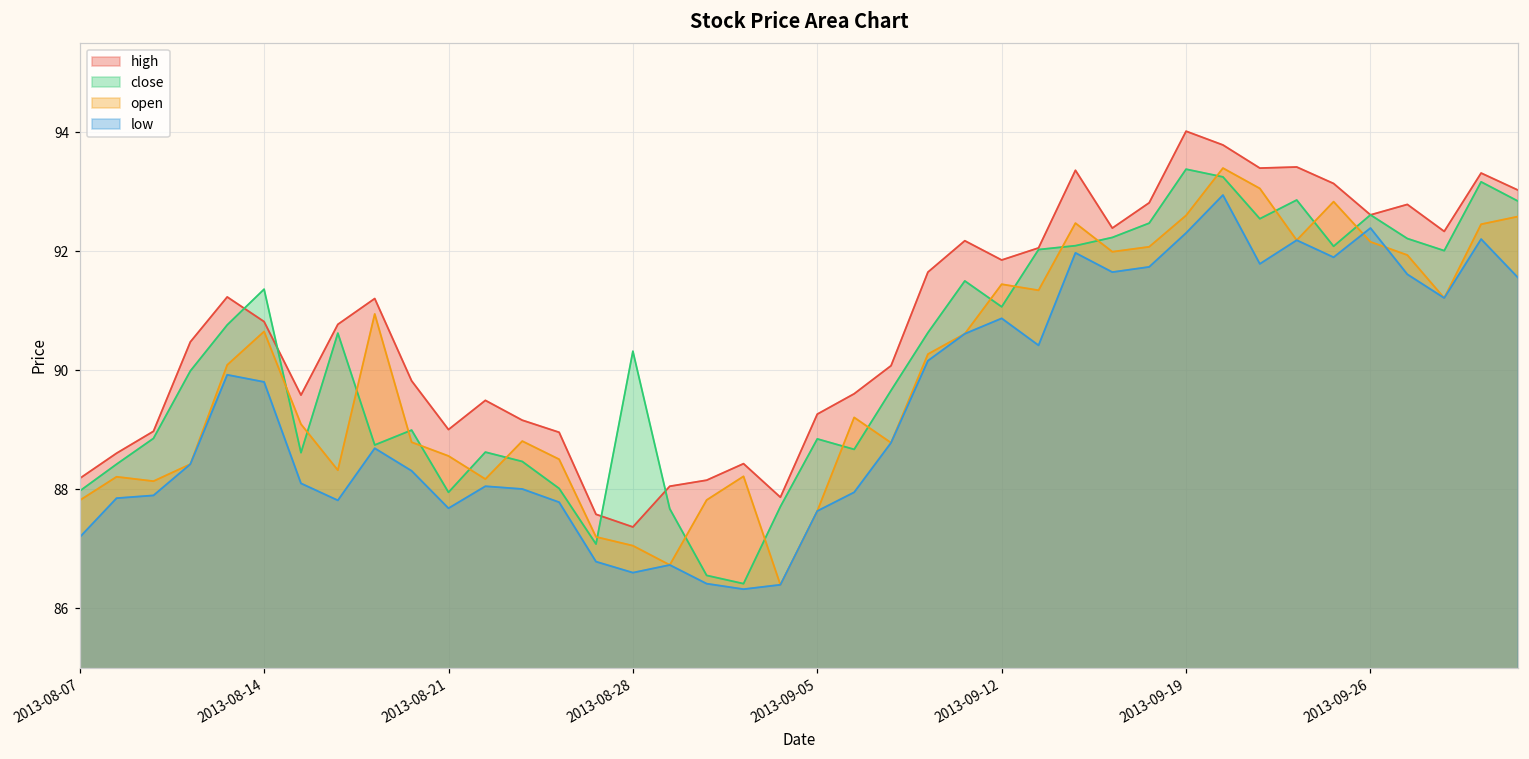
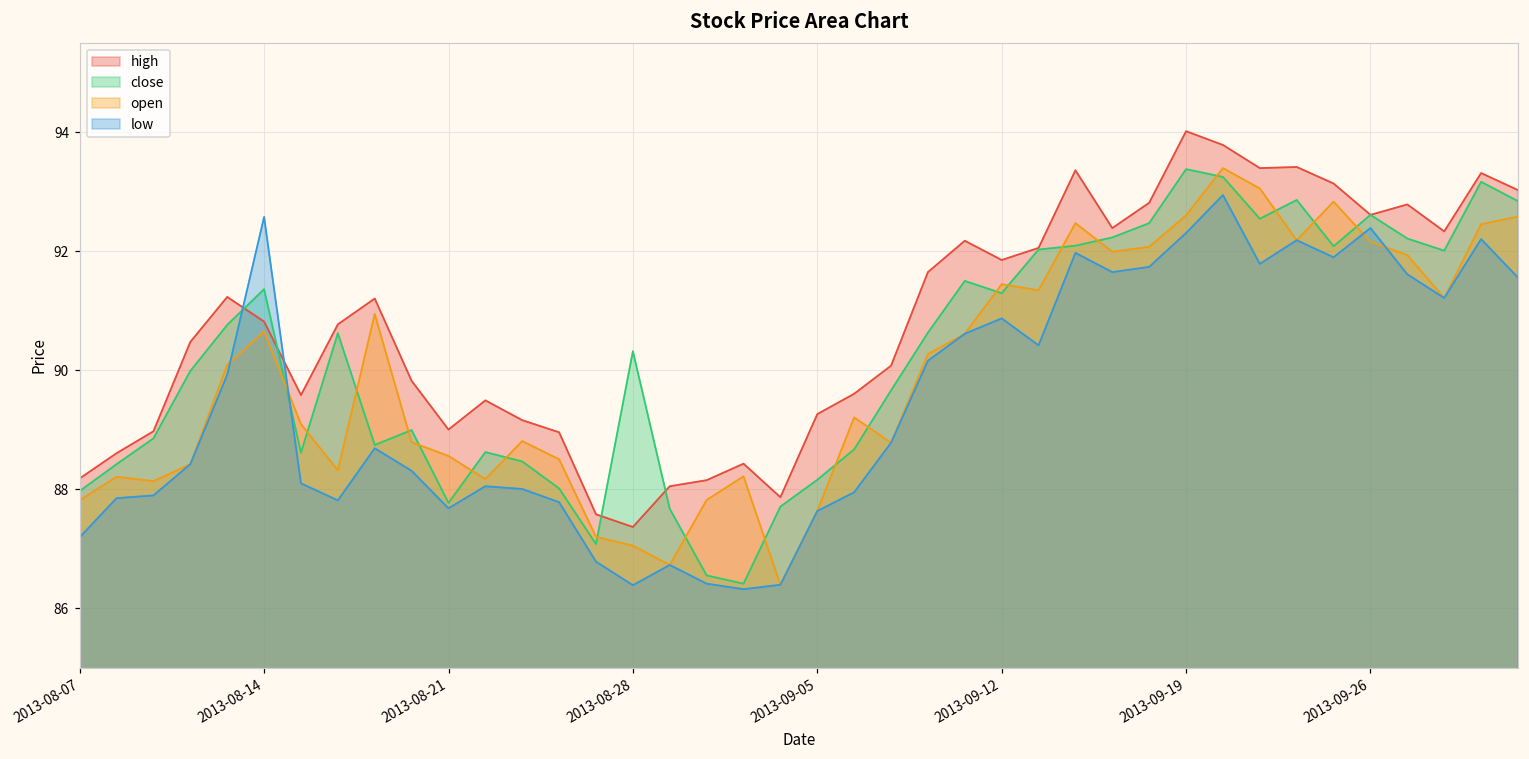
low, 2013-08-14: 89.8 -> 92.6
close, 2013-08-21: 87.9 -> 87.8
low, 2013-08-28: 86.6 -> 86.4
close, 2013-09-05: 88.8 -> 88.2
close, 2013-09-12: 91.1 -> 91.3
